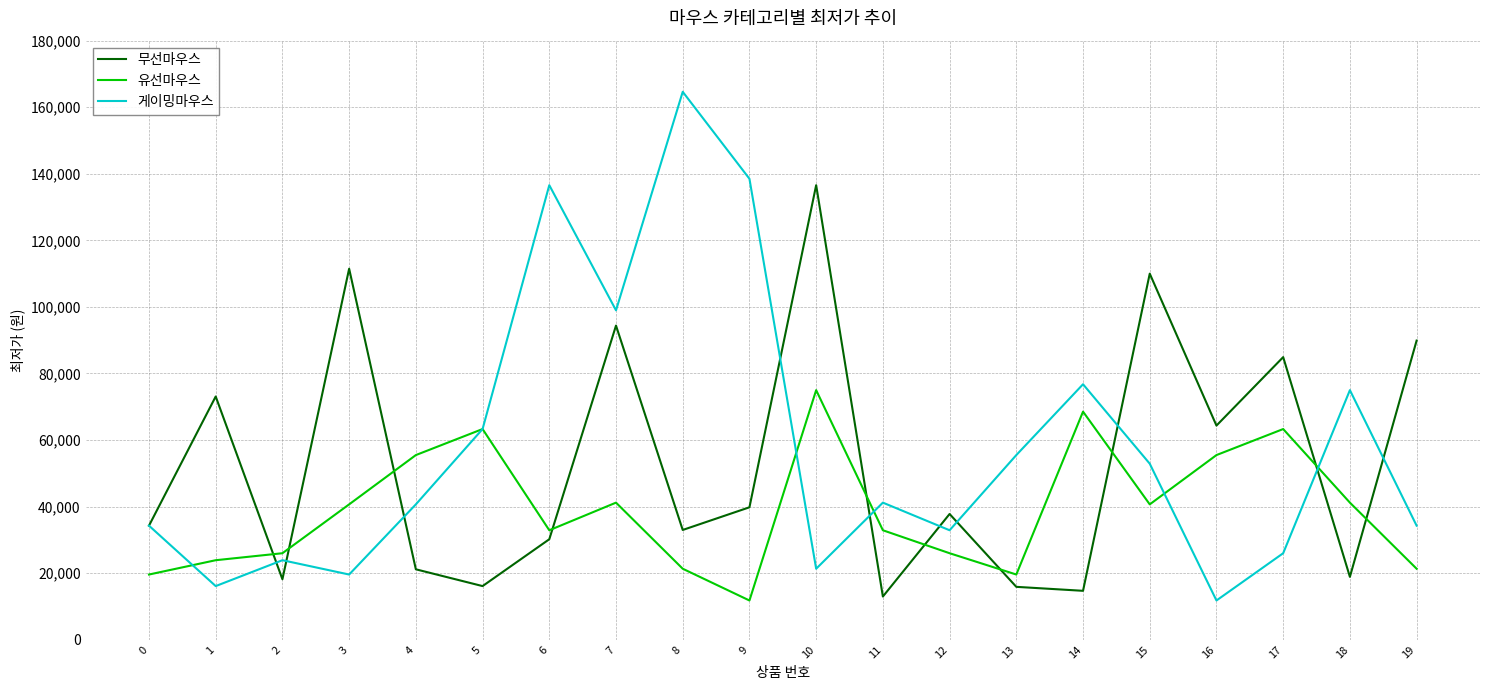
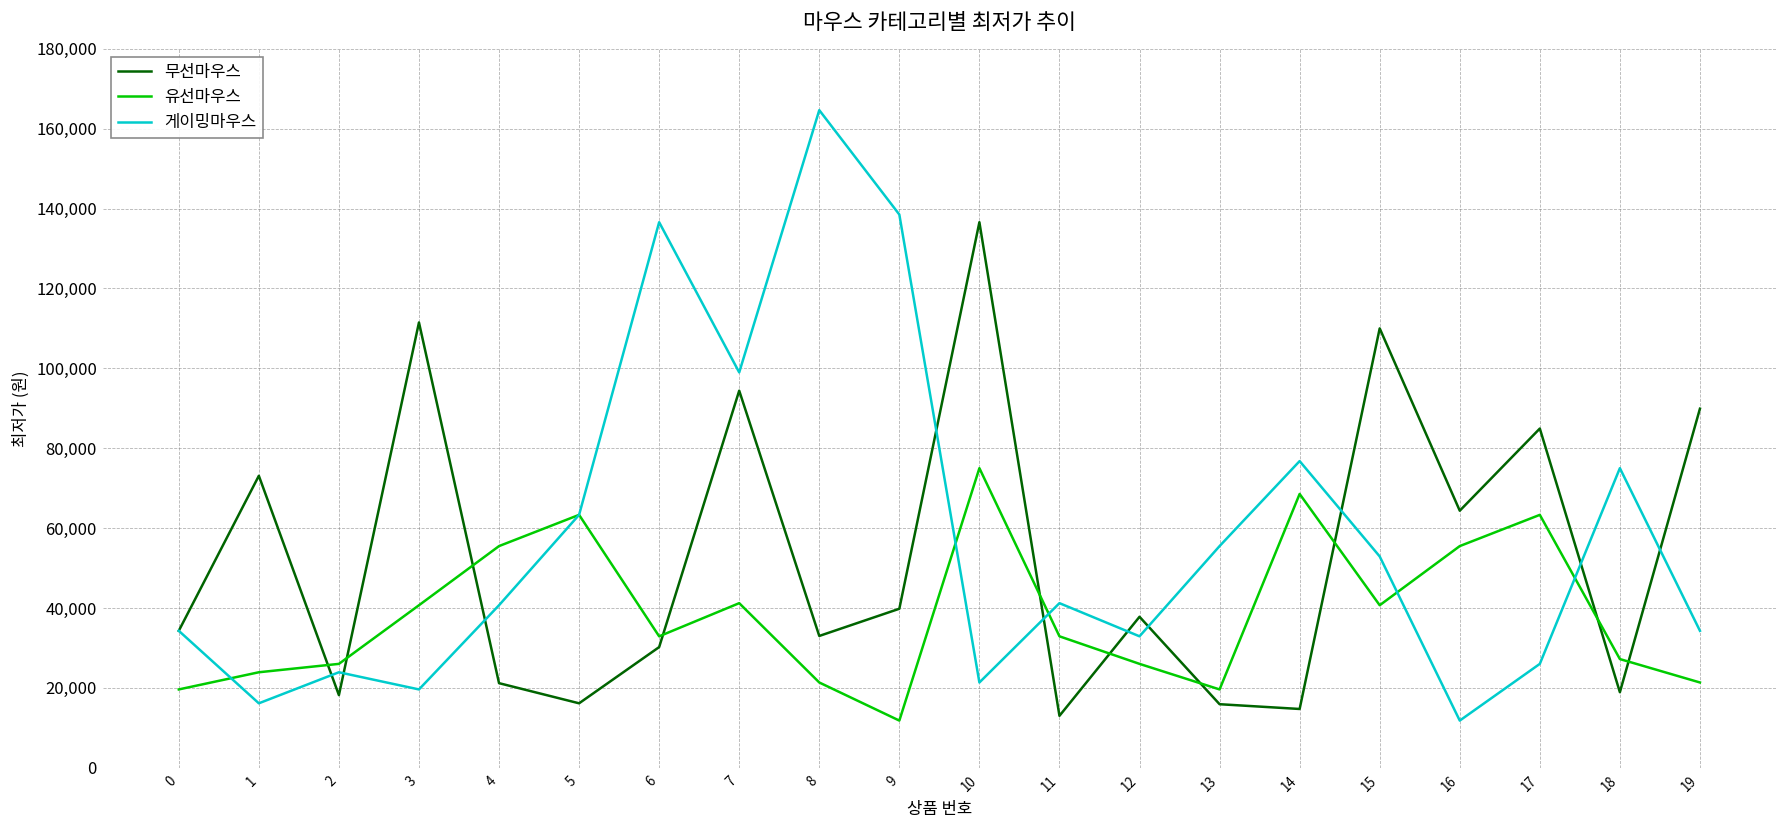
유선마우스, 18: 41,000 -> 27,000
